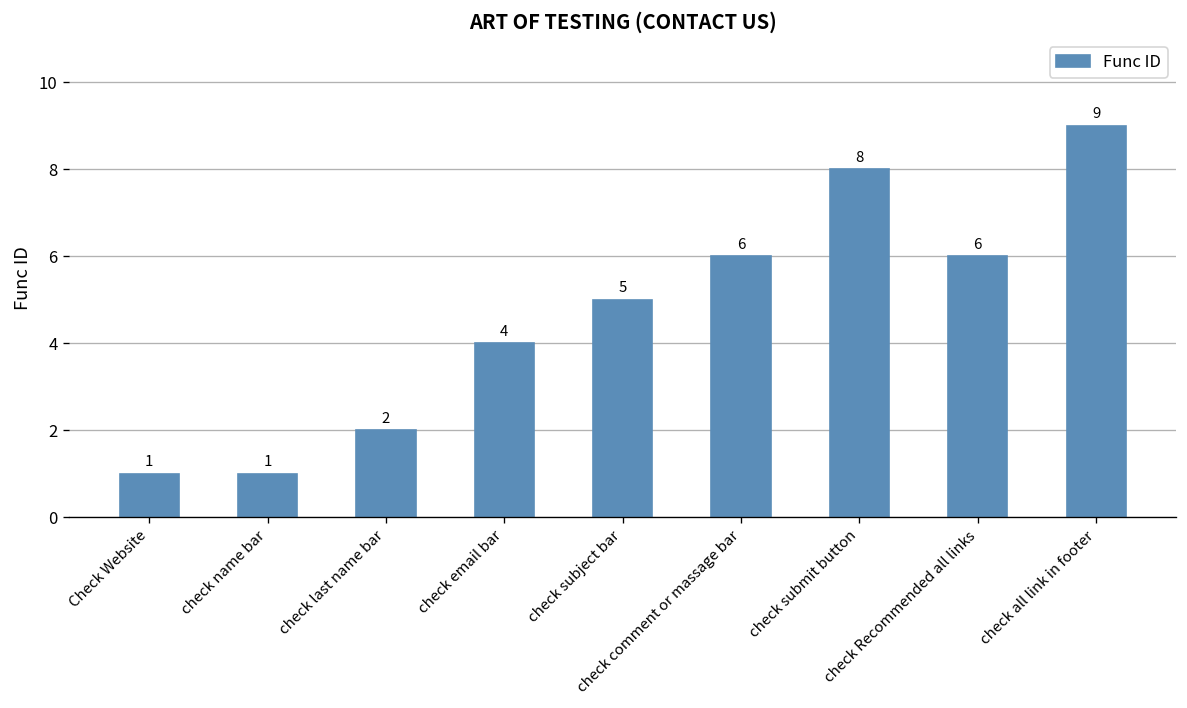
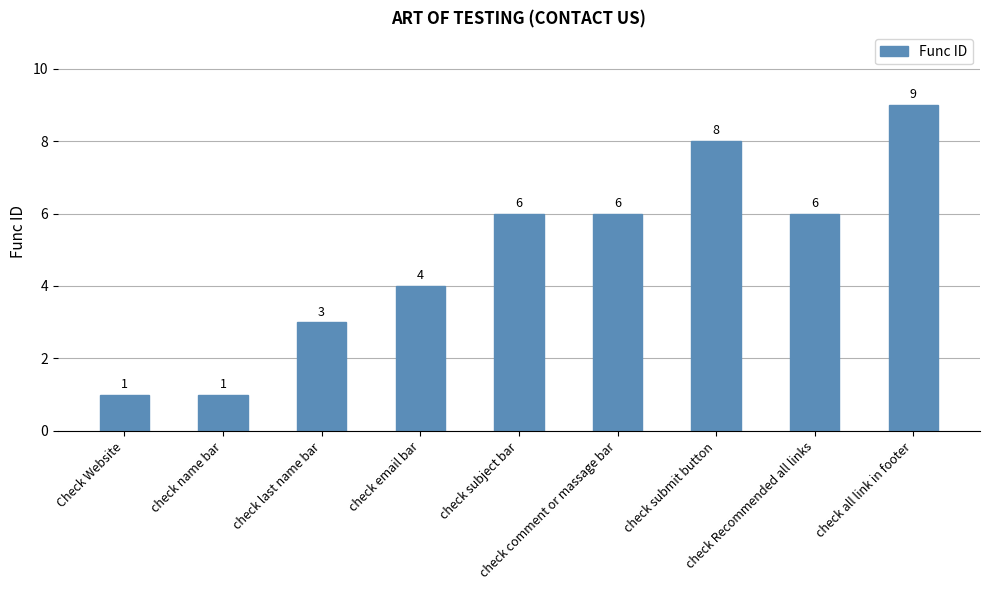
check last name bar: 2 -> 3
check subject bar: 5 -> 6
